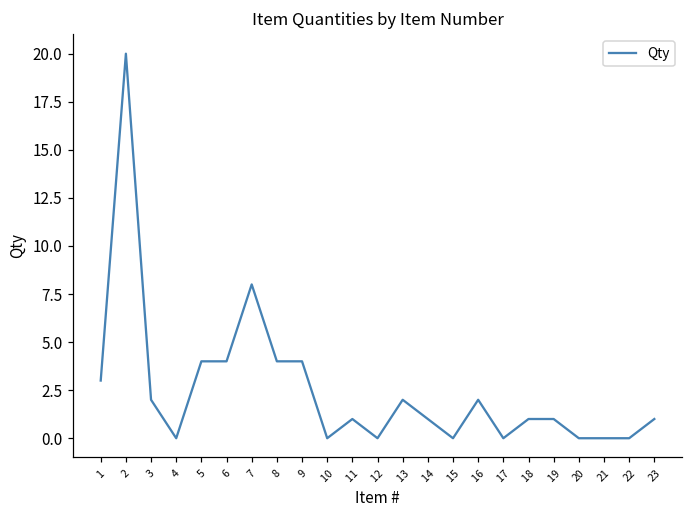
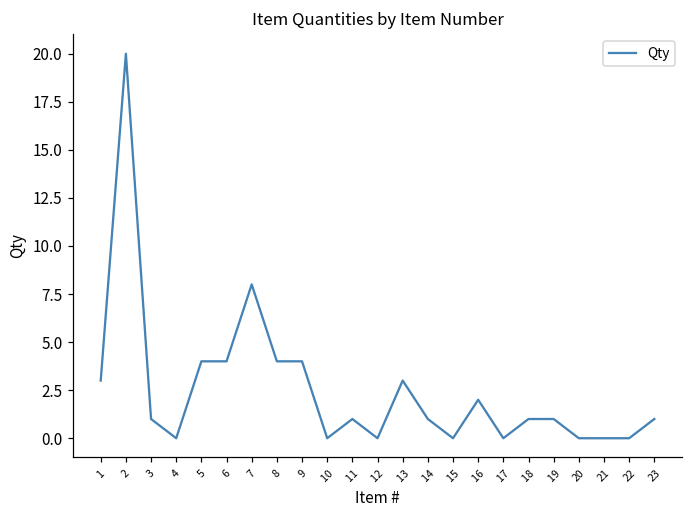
3: 2 -> 1
13: 2 -> 3
